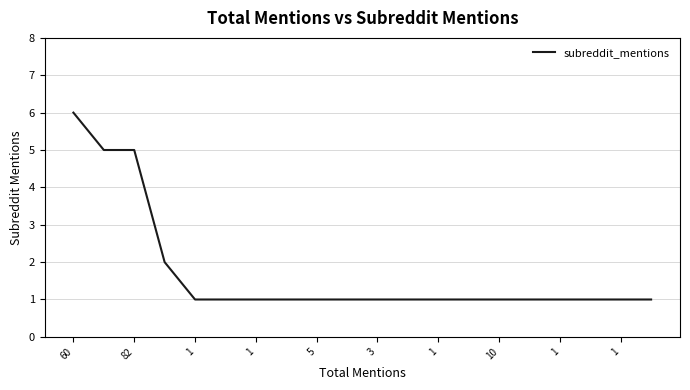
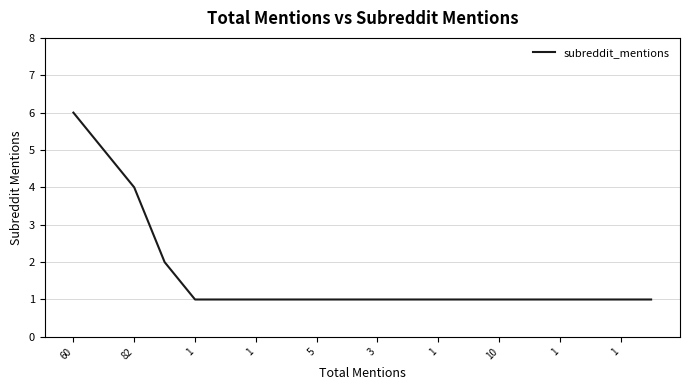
82: 5 -> 4
